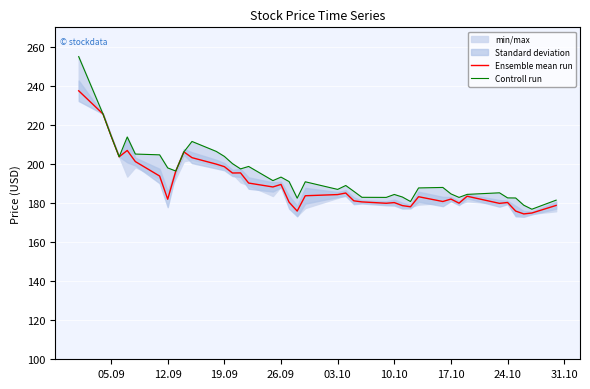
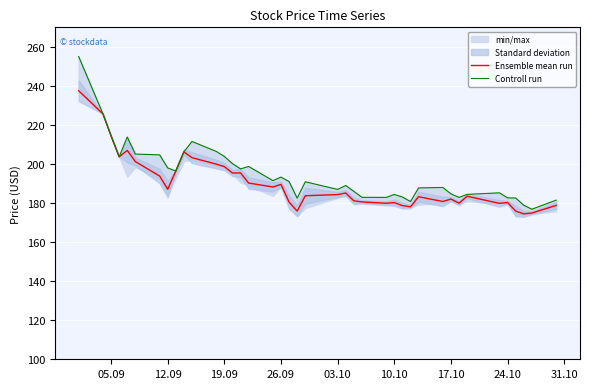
Ensemble mean run, 12.09: 182 -> 187
